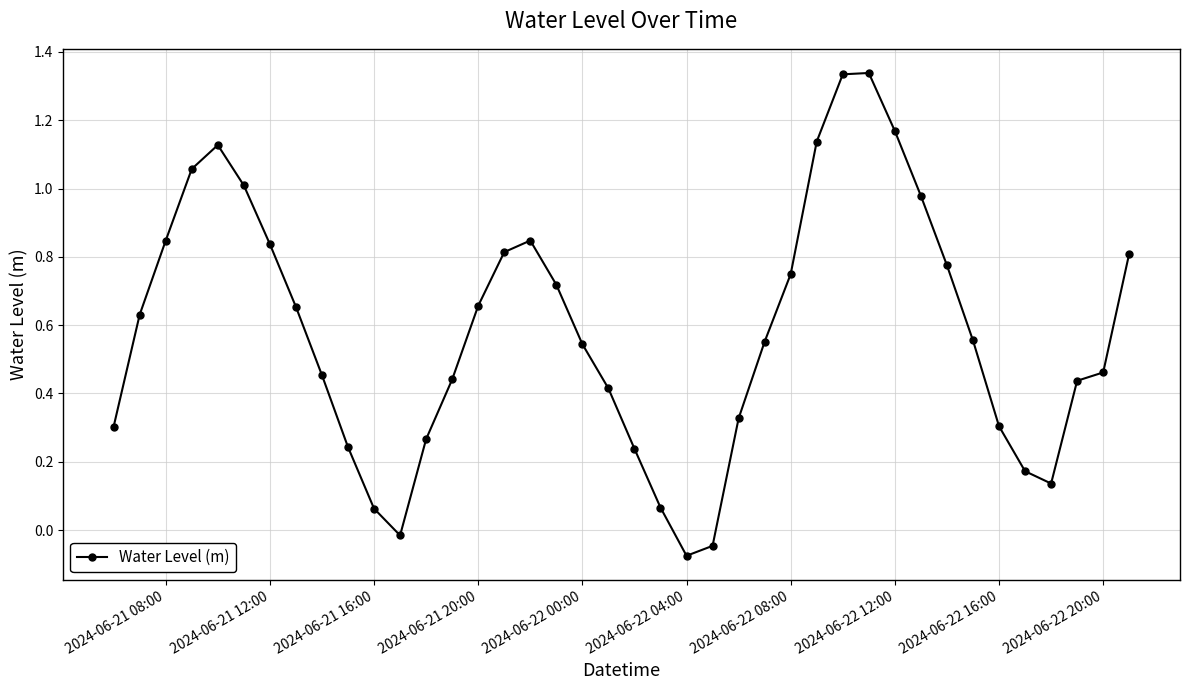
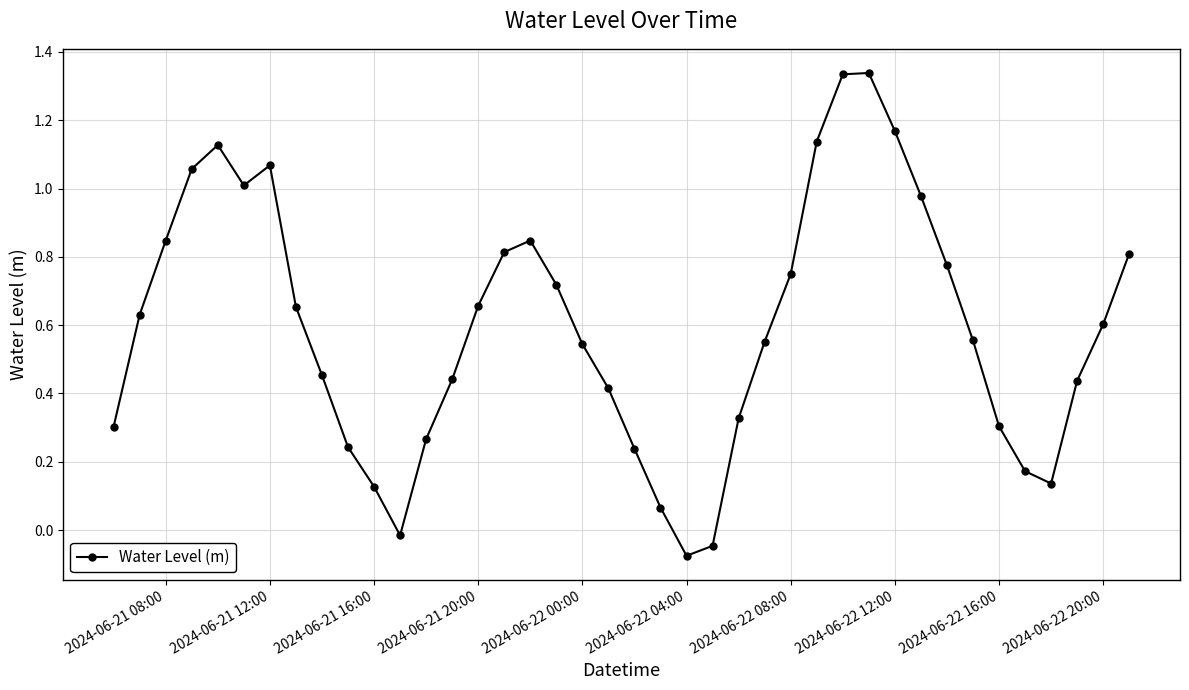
2024-06-21 12:00: 0.84 -> 1.07
2024-06-21 16:00: 0.06 -> 0.13
2024-06-22 20:00: 0.46 -> 0.60
